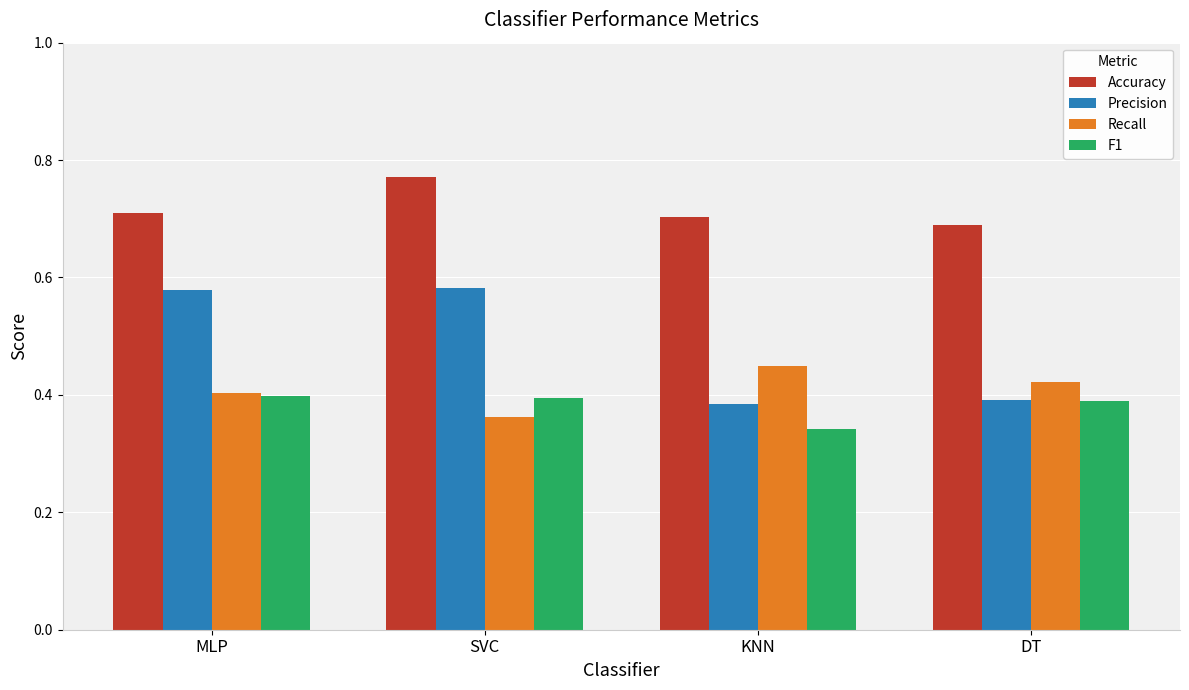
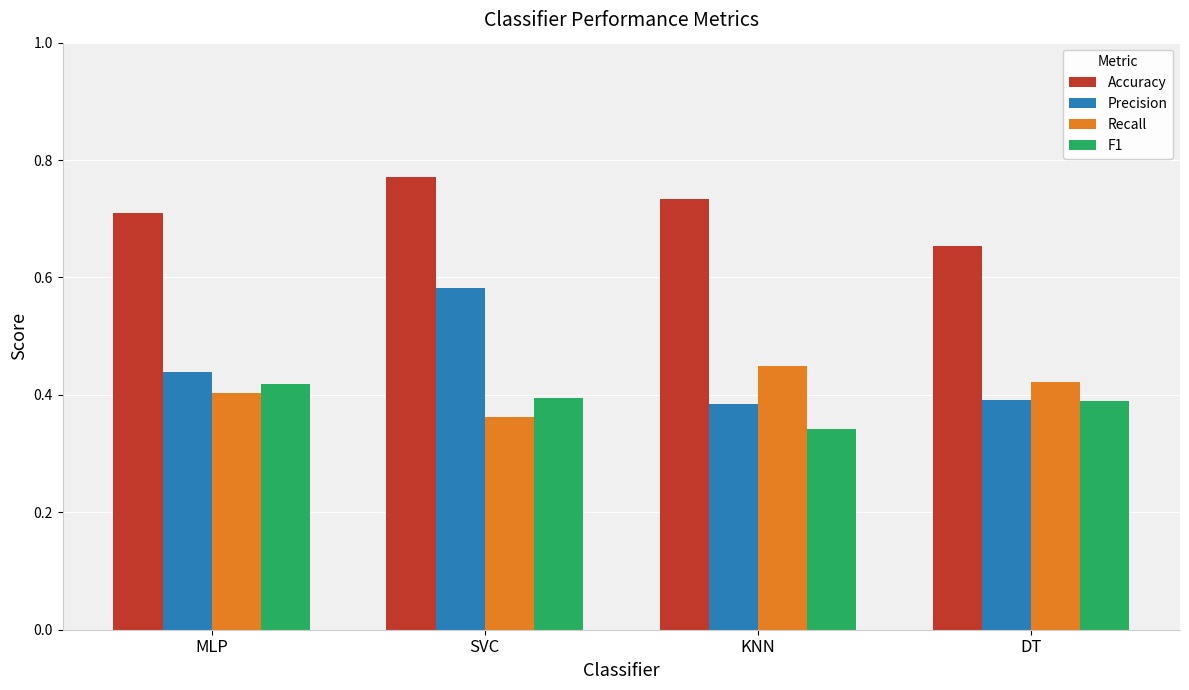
Precision, MLP: 0.58 -> 0.44
F1, MLP: 0.40 -> 0.42
Accuracy, KNN: 0.70 -> 0.73
Accuracy, DT: 0.69 -> 0.65
